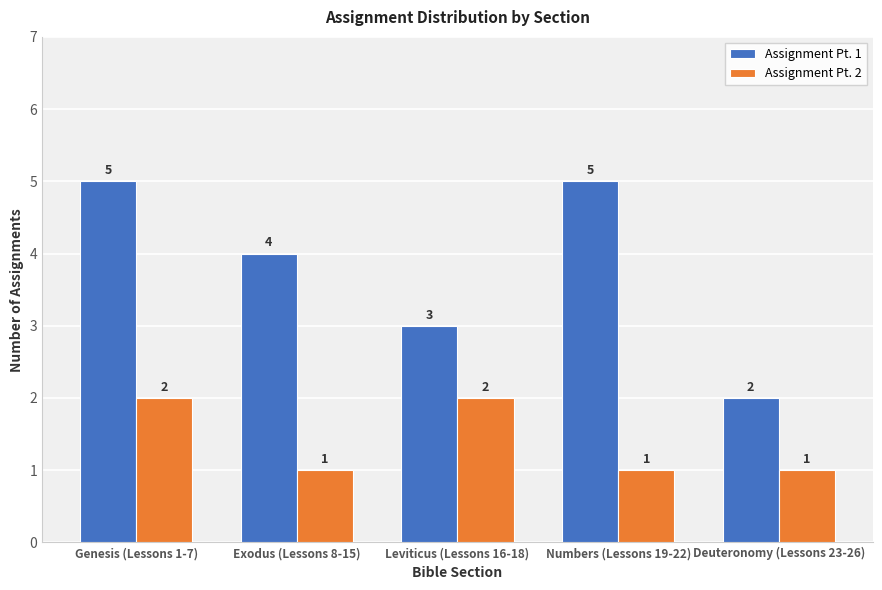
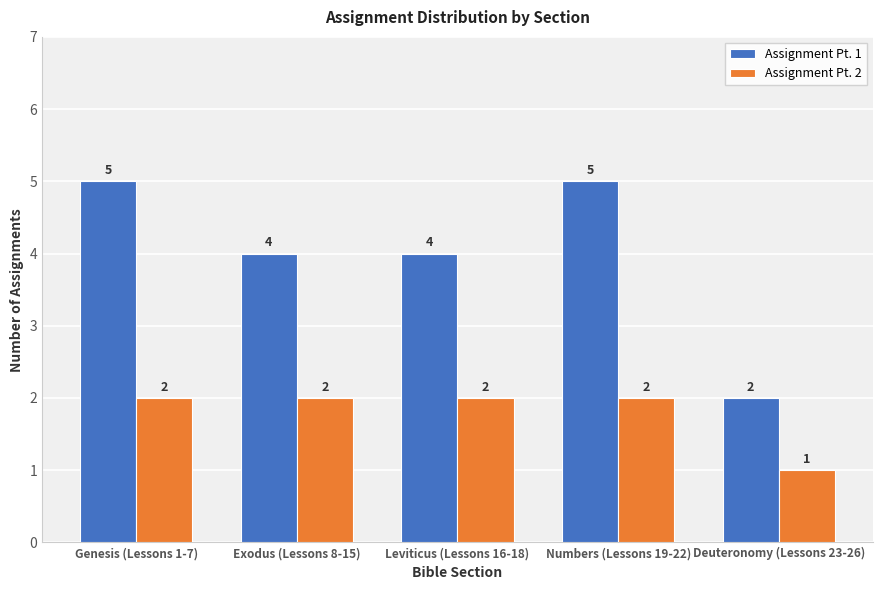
Assignment Pt. 2, Exodus (Lessons 8-15): 1 -> 2
Assignment Pt. 1, Leviticus (Lessons 16-18): 3 -> 4
Assignment Pt. 2, Numbers (Lessons 19-22): 1 -> 2
